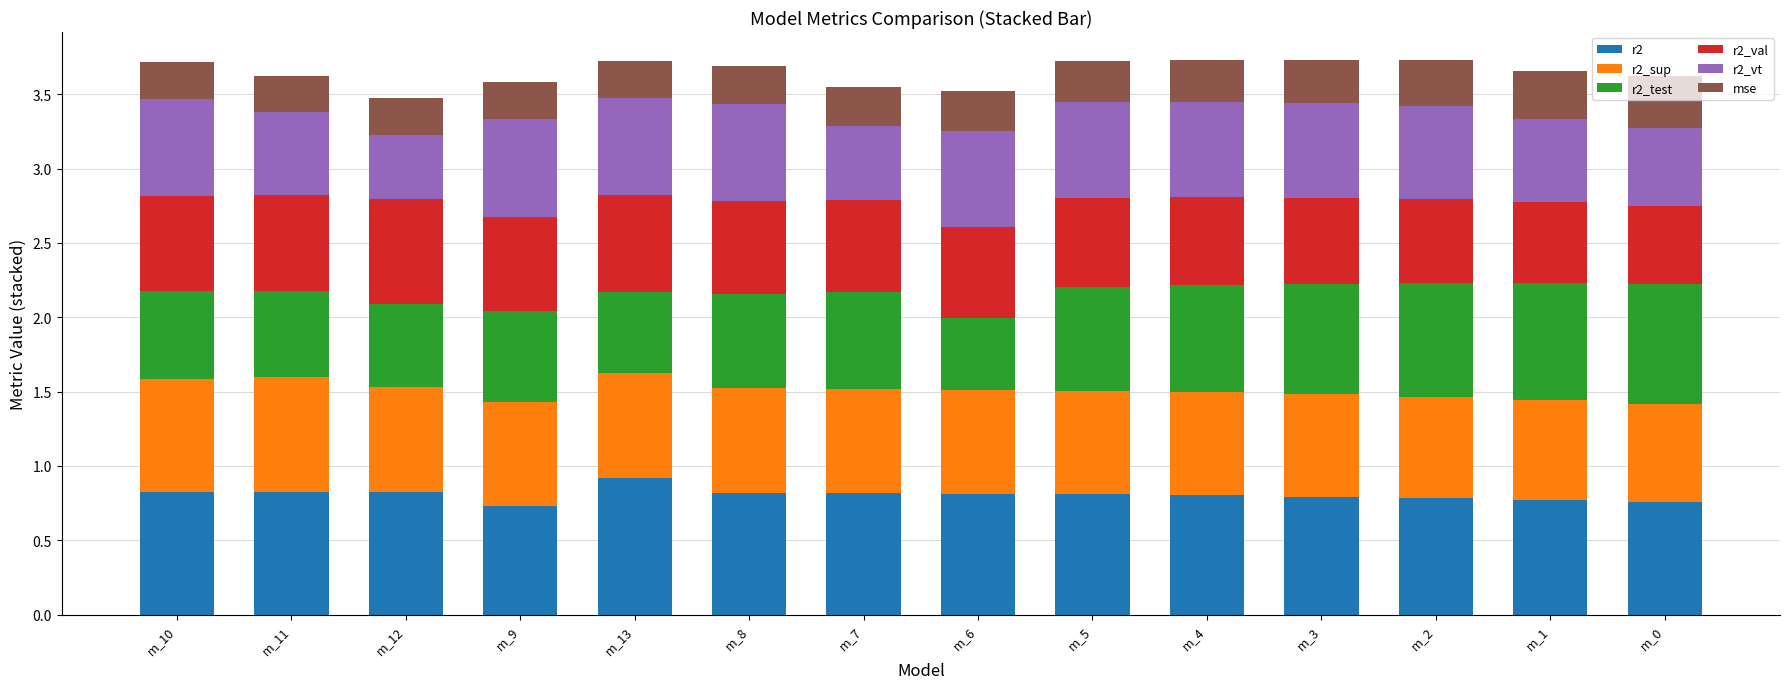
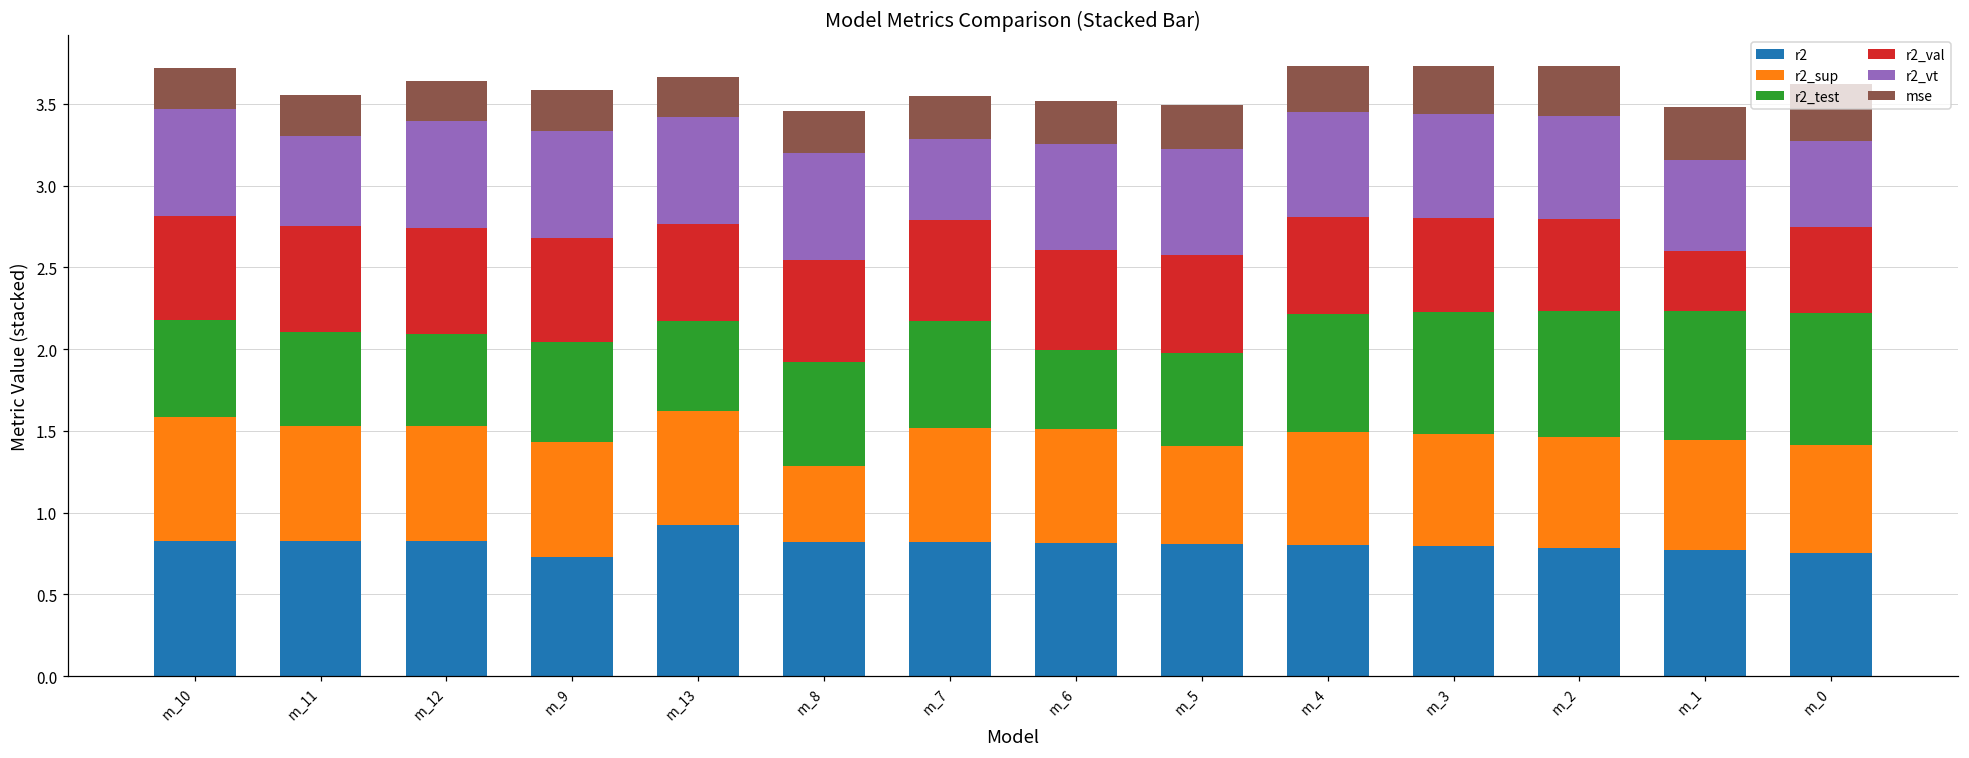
r2_sup, m_11: 0.78 -> 0.70
r2_val, m_12: 0.70 -> 0.65
r2_vt, m_12: 0.44 -> 0.66
r2_val, m_13: 0.65 -> 0.59
r2_sup, m_8: 0.70 -> 0.47
r2_sup, m_5: 0.70 -> 0.60
r2_test, m_5: 0.70 -> 0.57
r2_val, m_1: 0.54 -> 0.37
